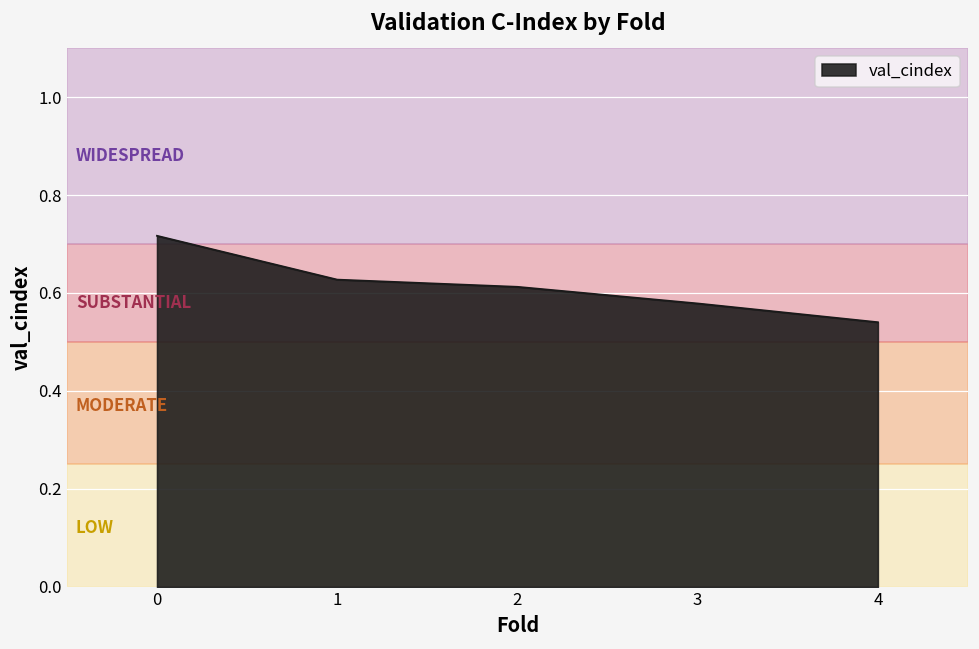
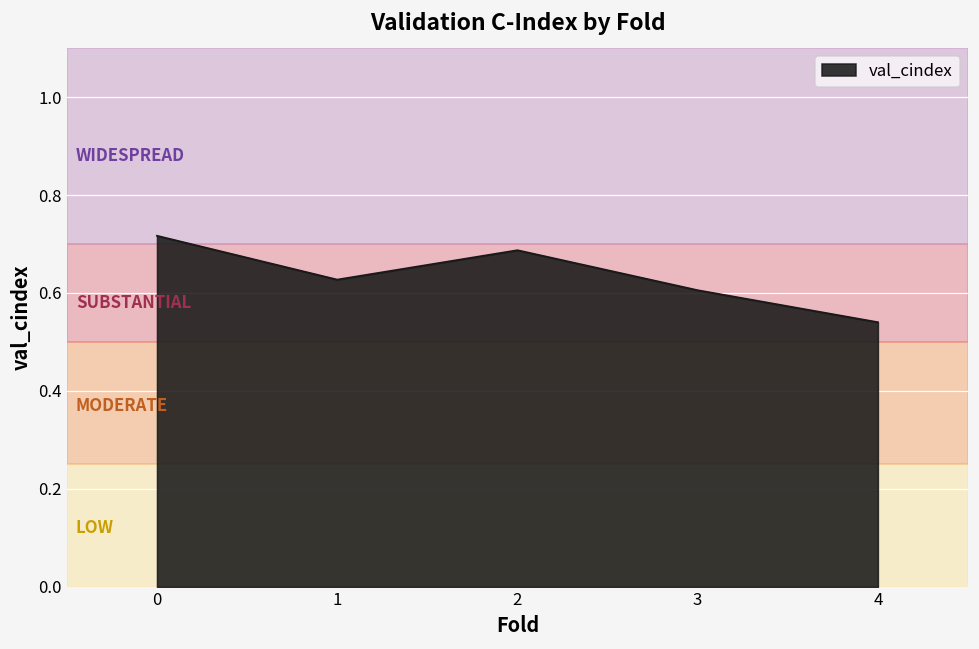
2: 0.61 -> 0.69
3: 0.58 -> 0.61
